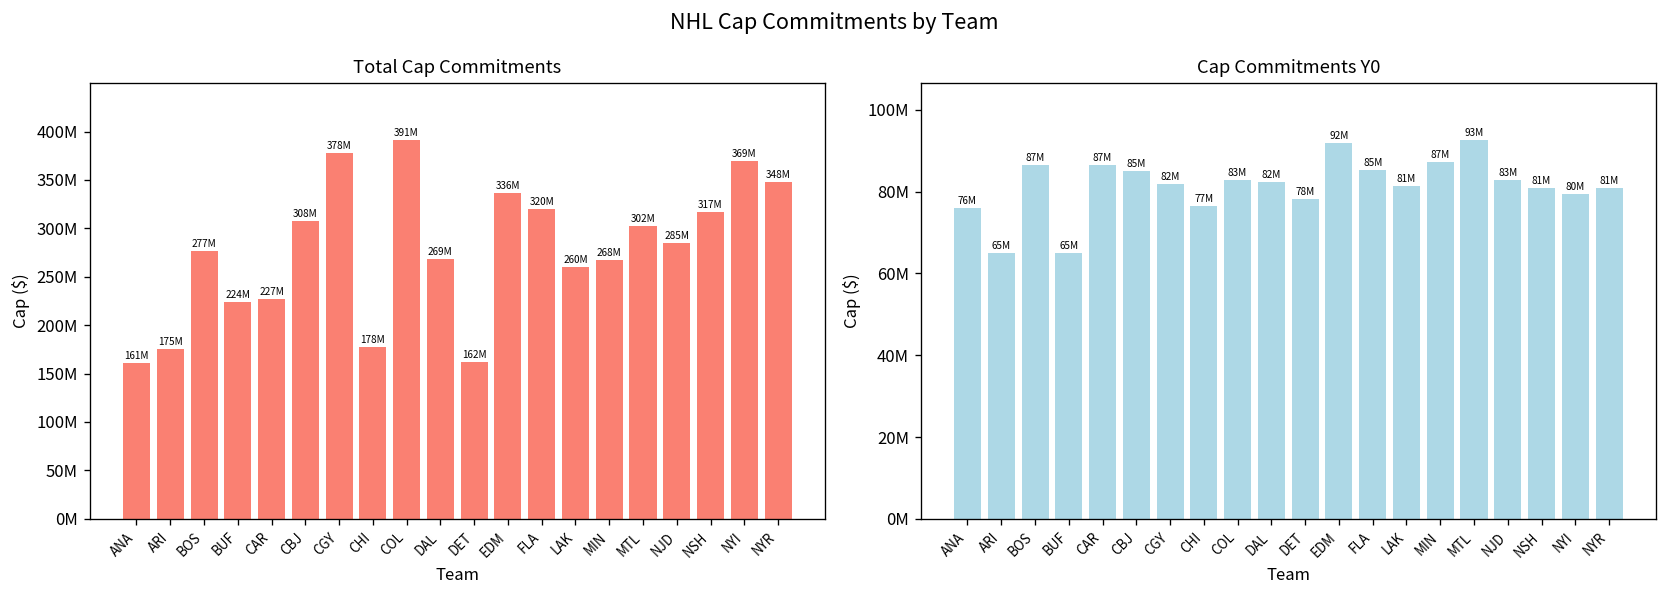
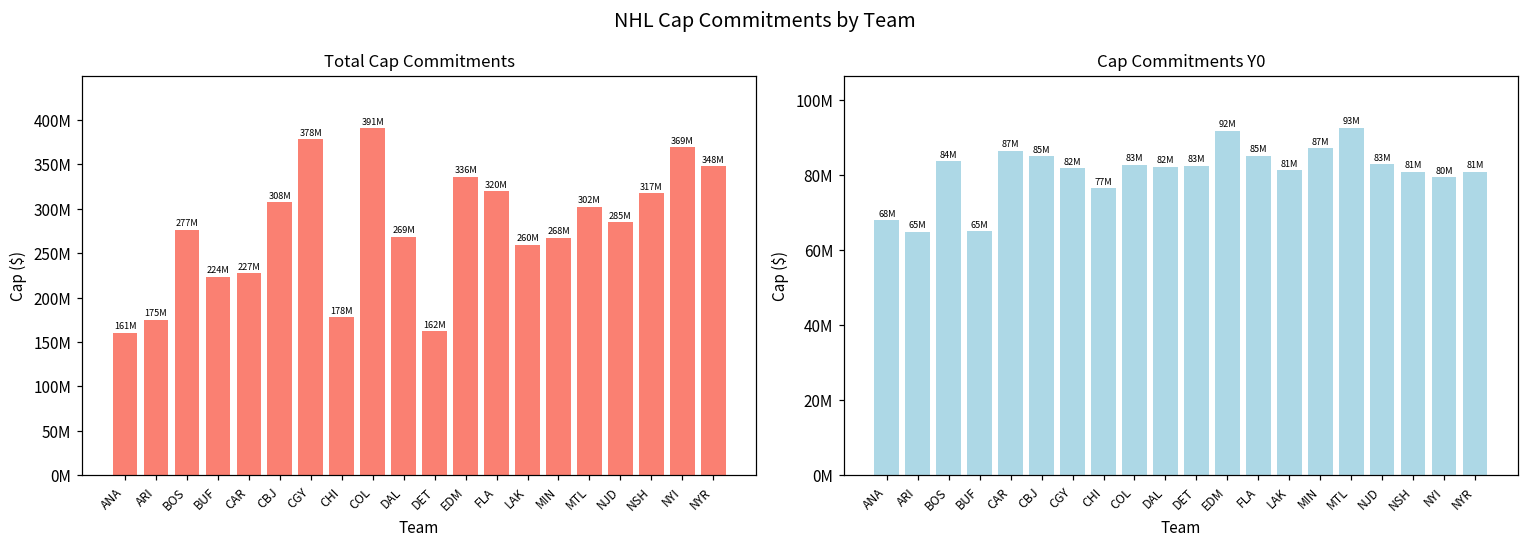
Cap Commitments Y0, ANA: 76M -> 68M
Cap Commitments Y0, BOS: 87M -> 84M
Cap Commitments Y0, DET: 78M -> 83M
